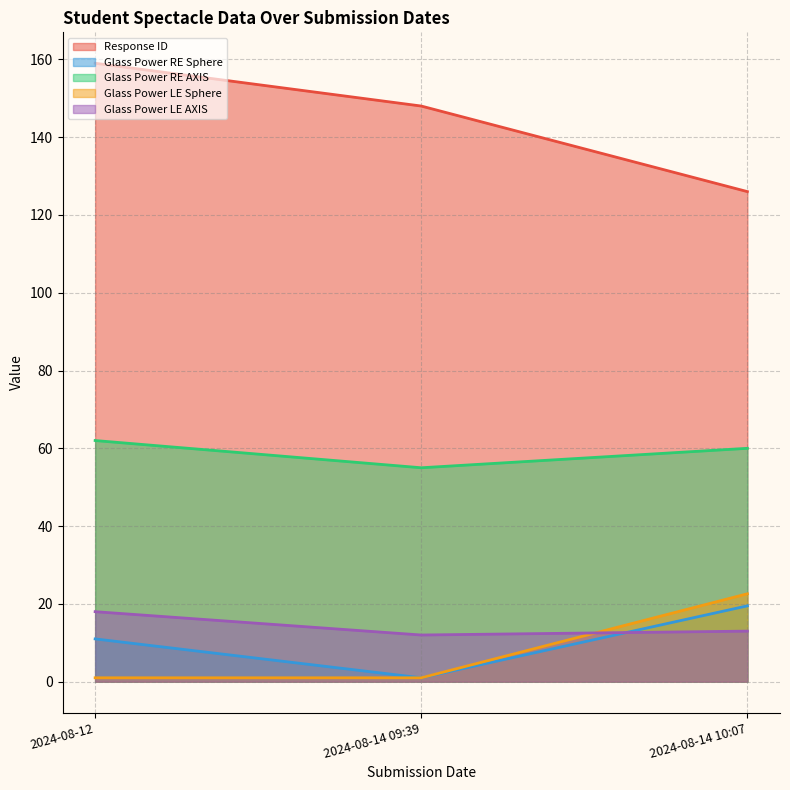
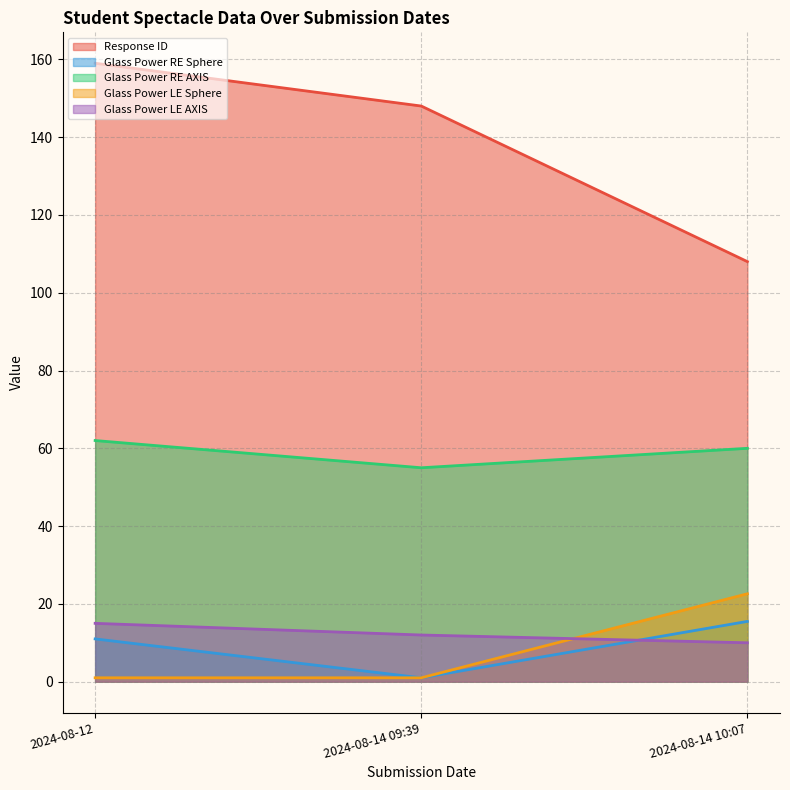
Glass Power LE AXIS, 2024-08-12: 18 -> 15
Response ID, 2024-08-14 10:07: 126 -> 108
Glass Power RE Sphere, 2024-08-14 10:07: 20 -> 16
Glass Power LE AXIS, 2024-08-14 10:07: 13 -> 10
